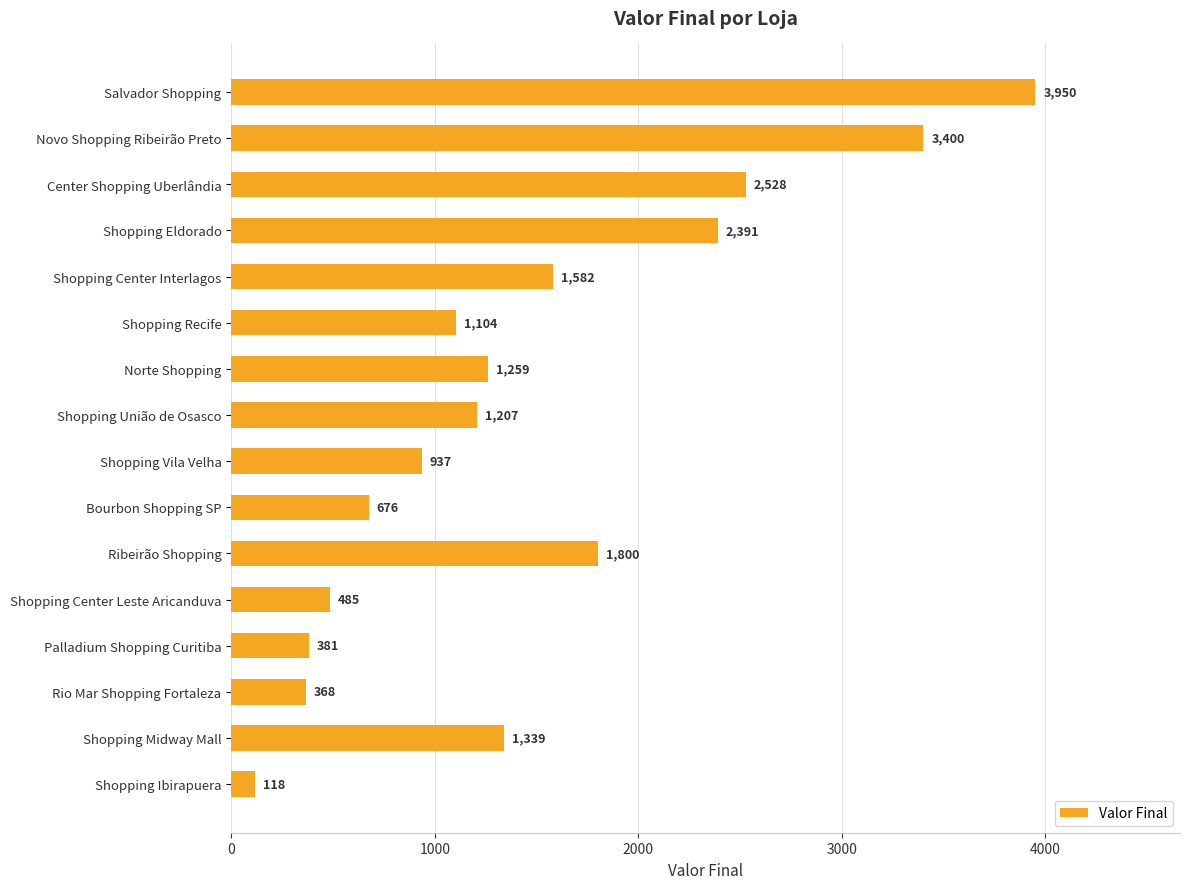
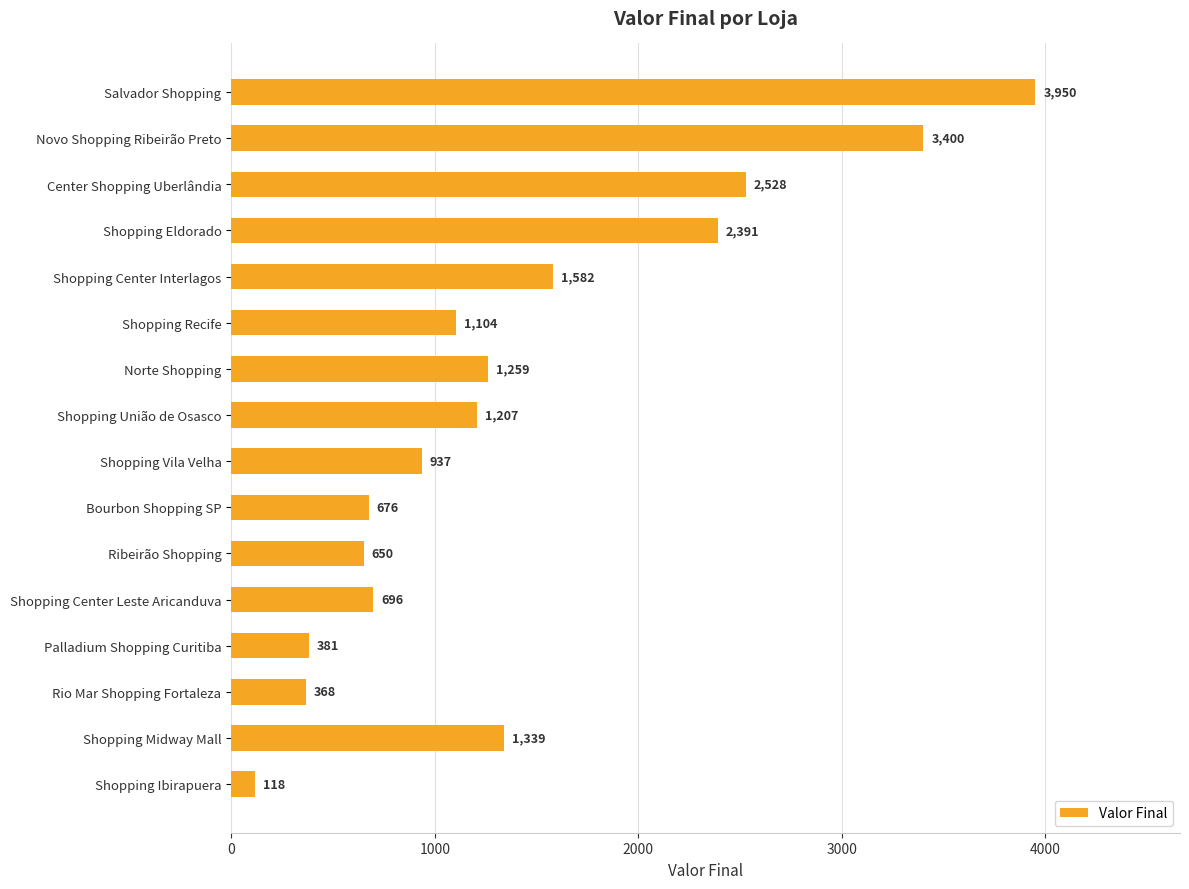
Ribeirão Shopping: 1,800 -> 650
Shopping Center Leste Aricanduva: 485 -> 696
